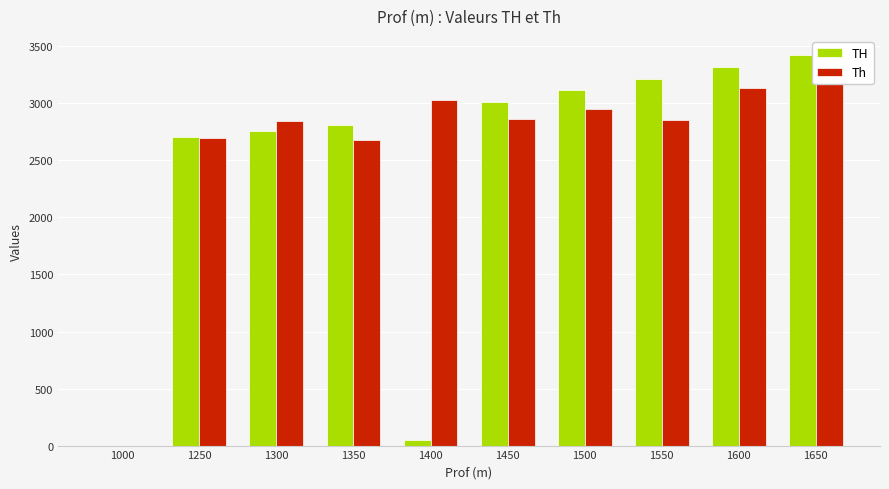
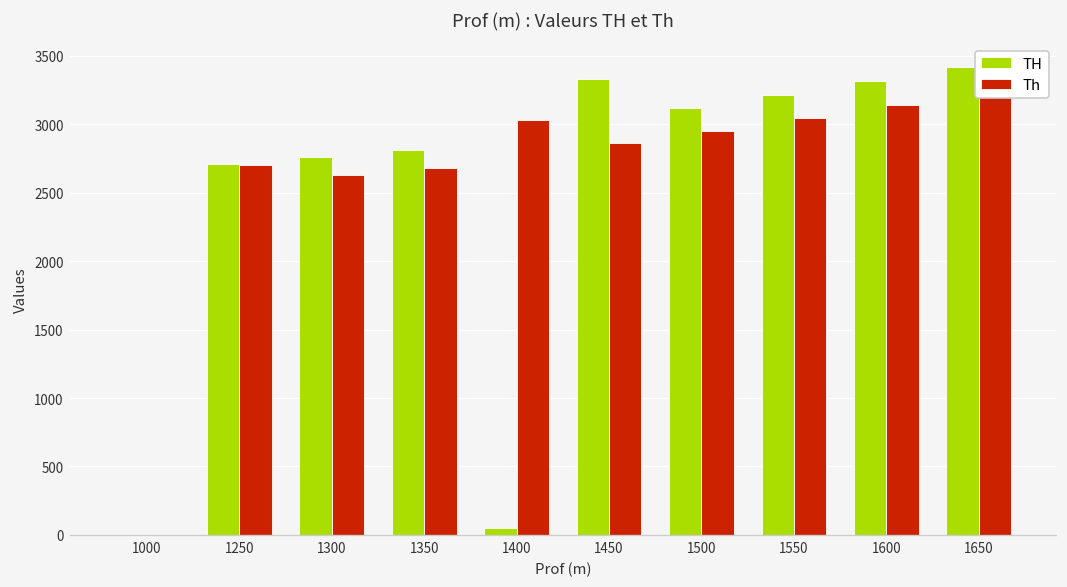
Th, 1300: 2840 -> 2630
TH, 1450: 3010 -> 3330
Th, 1550: 2860 -> 3050
